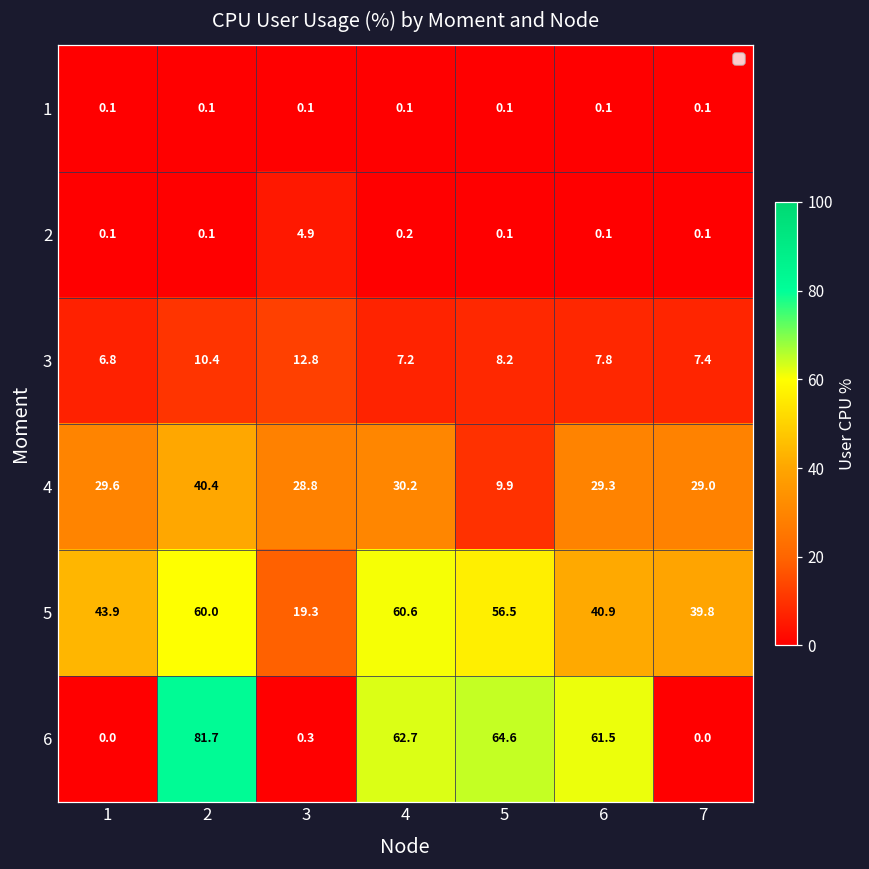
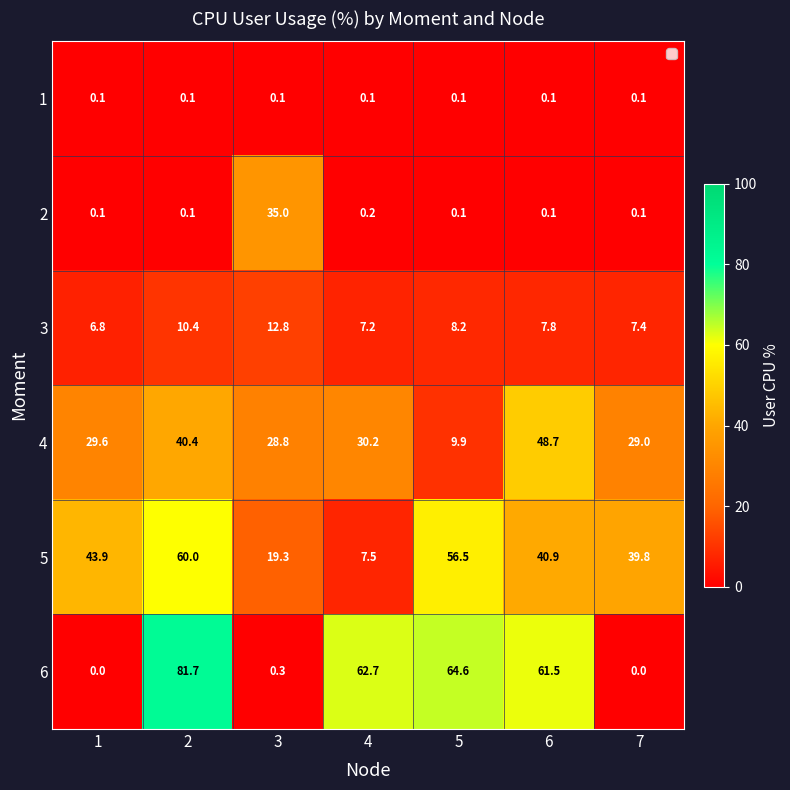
2, 3: 4.9 -> 35.0
4, 6: 29.3 -> 48.7
5, 4: 60.6 -> 7.5
